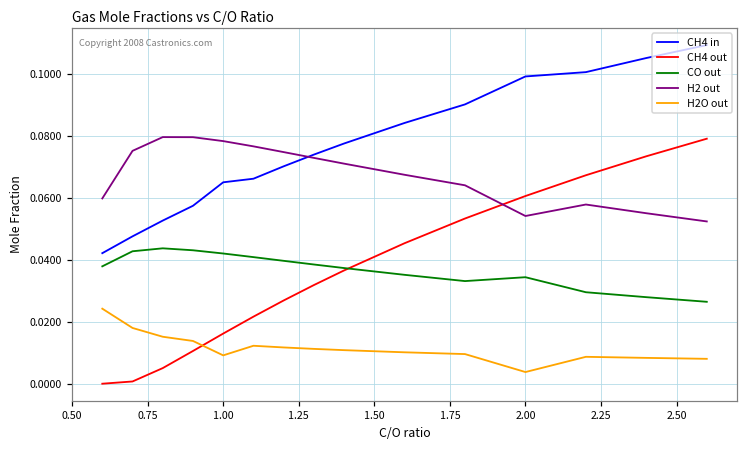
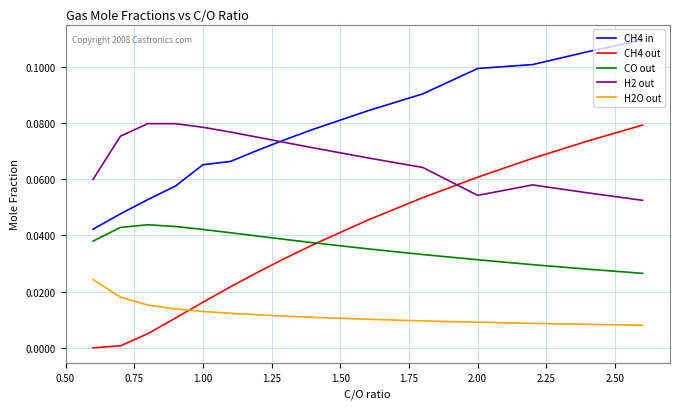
H2O out, 1.00: 0.009 -> 0.013
CO out, 2.00: 0.034 -> 0.031
H2O out, 2.00: 0.004 -> 0.009
